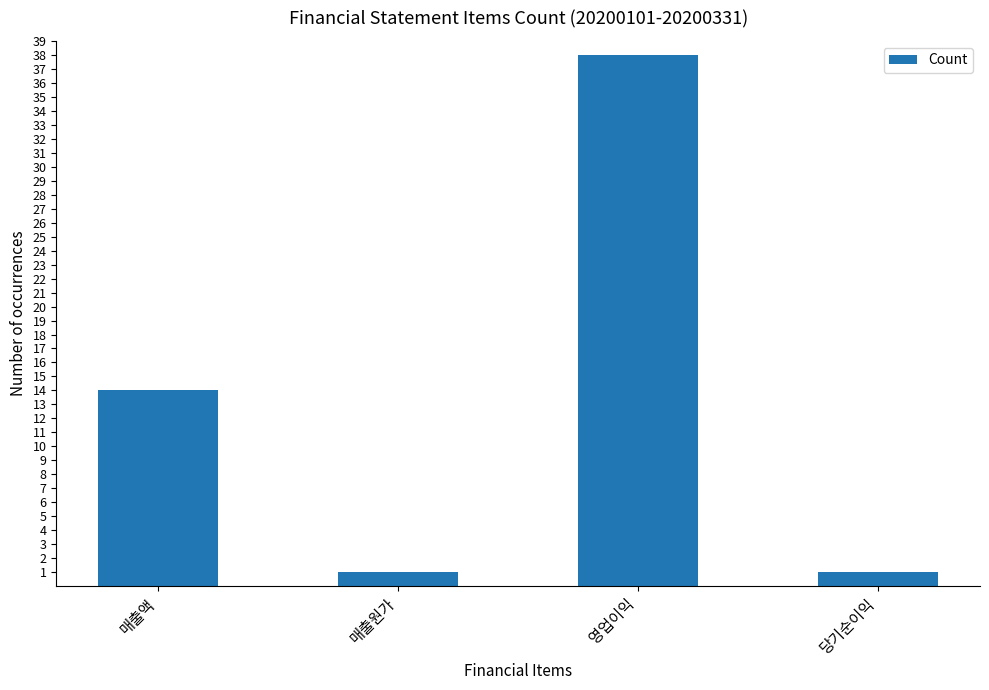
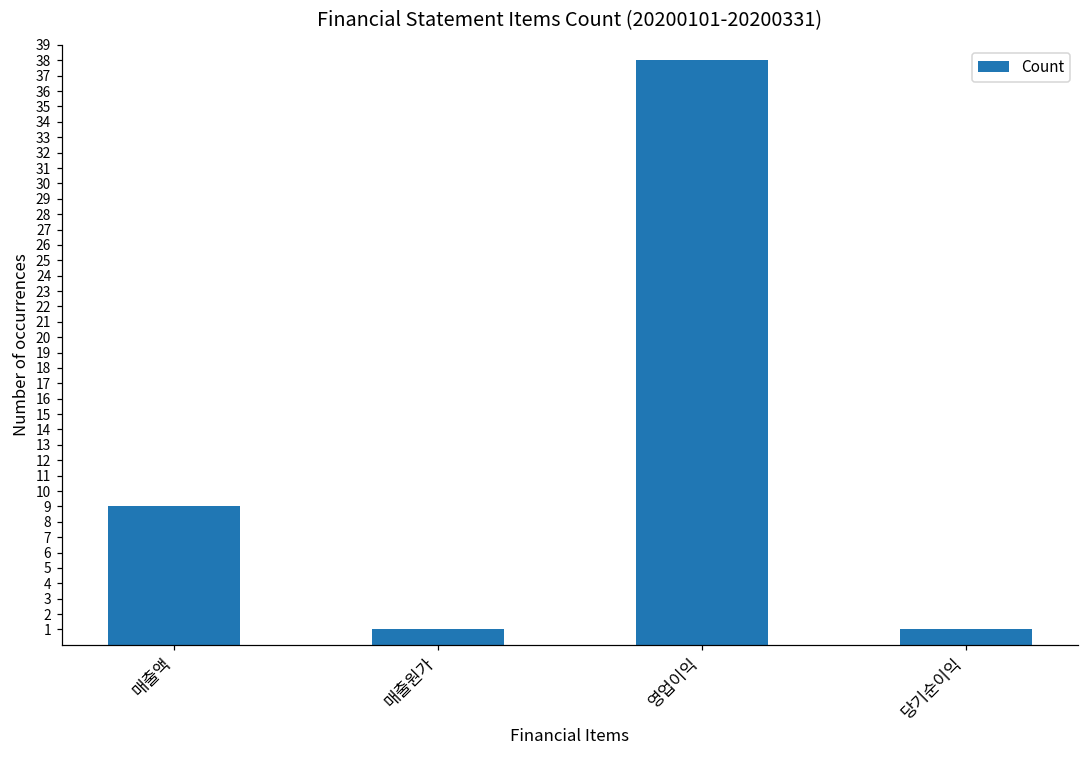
매출액: 14 -> 9
